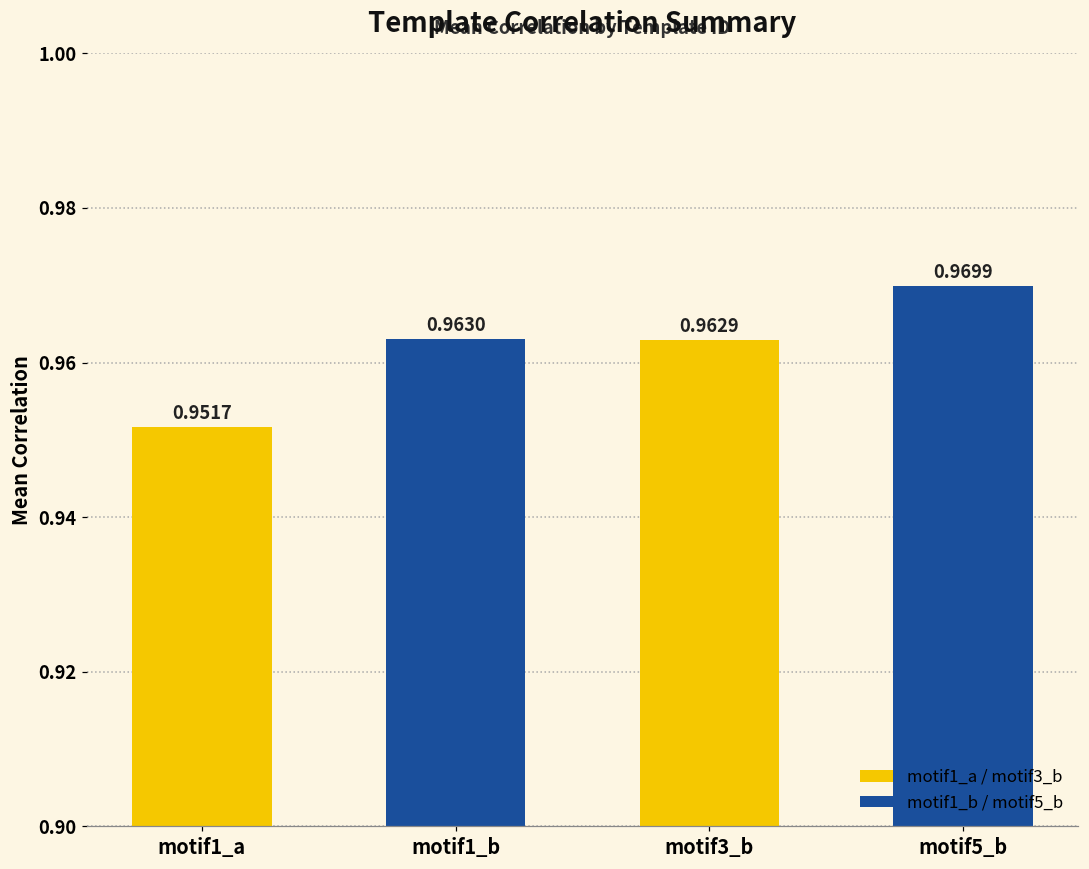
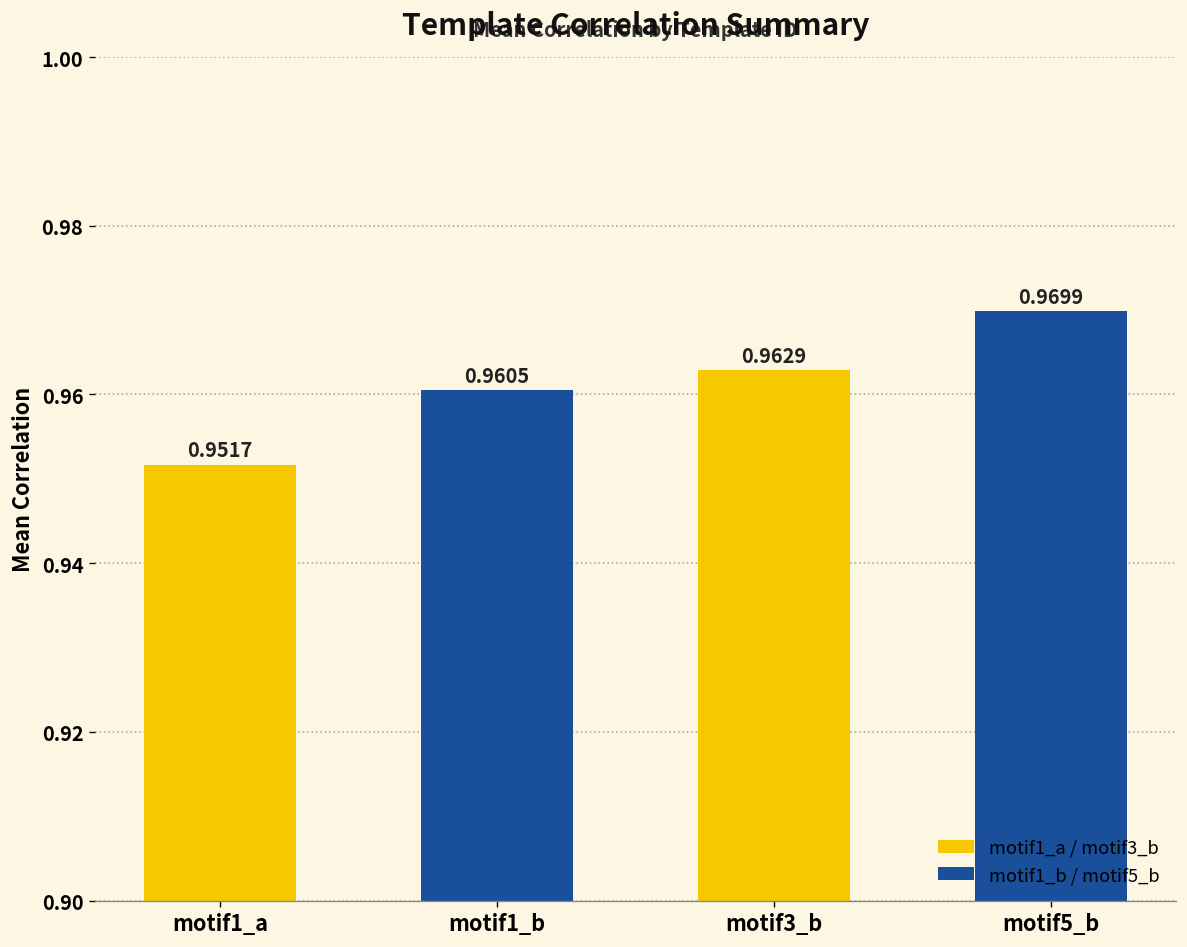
motif1_b: 0.9630 -> 0.9605
